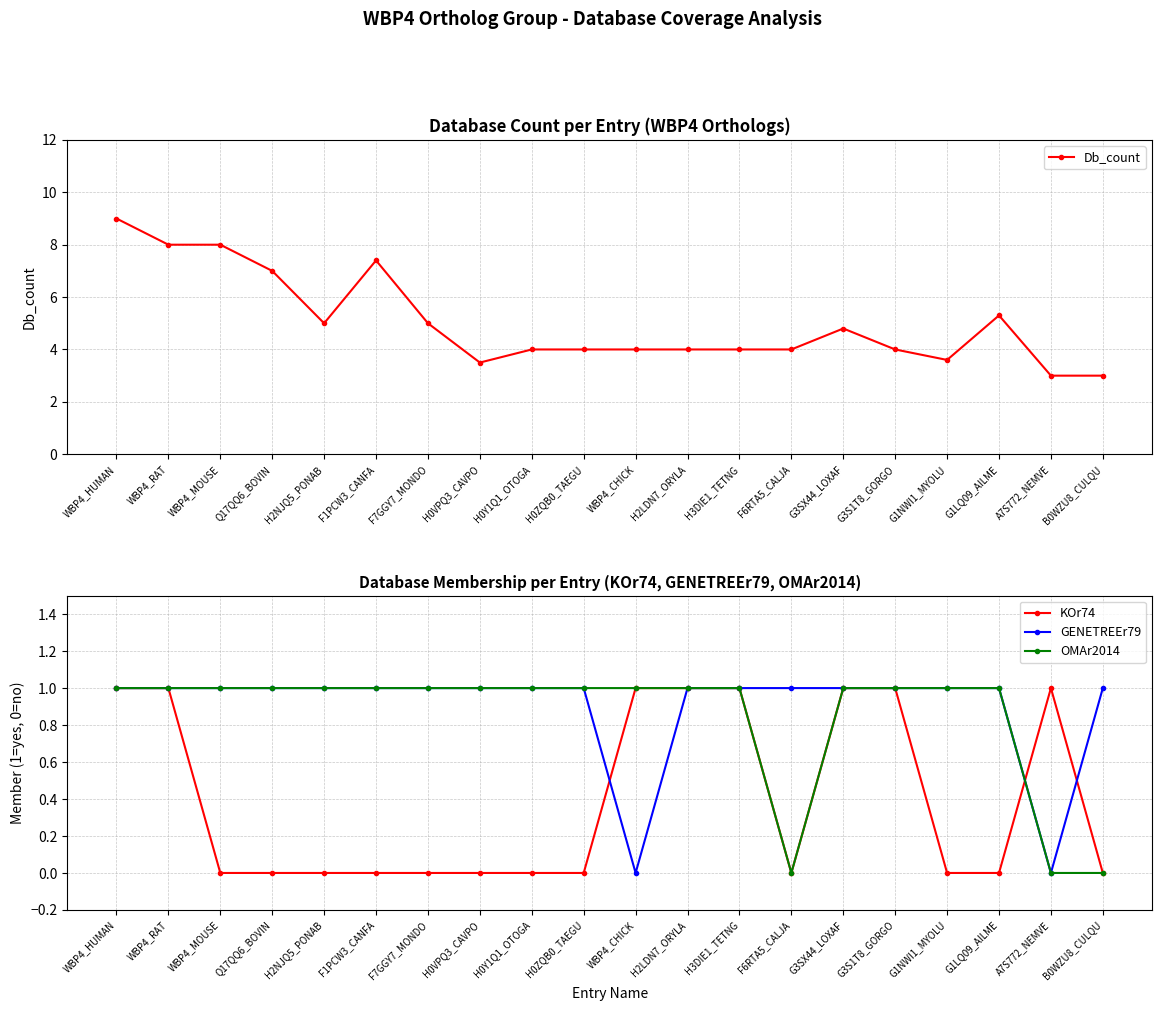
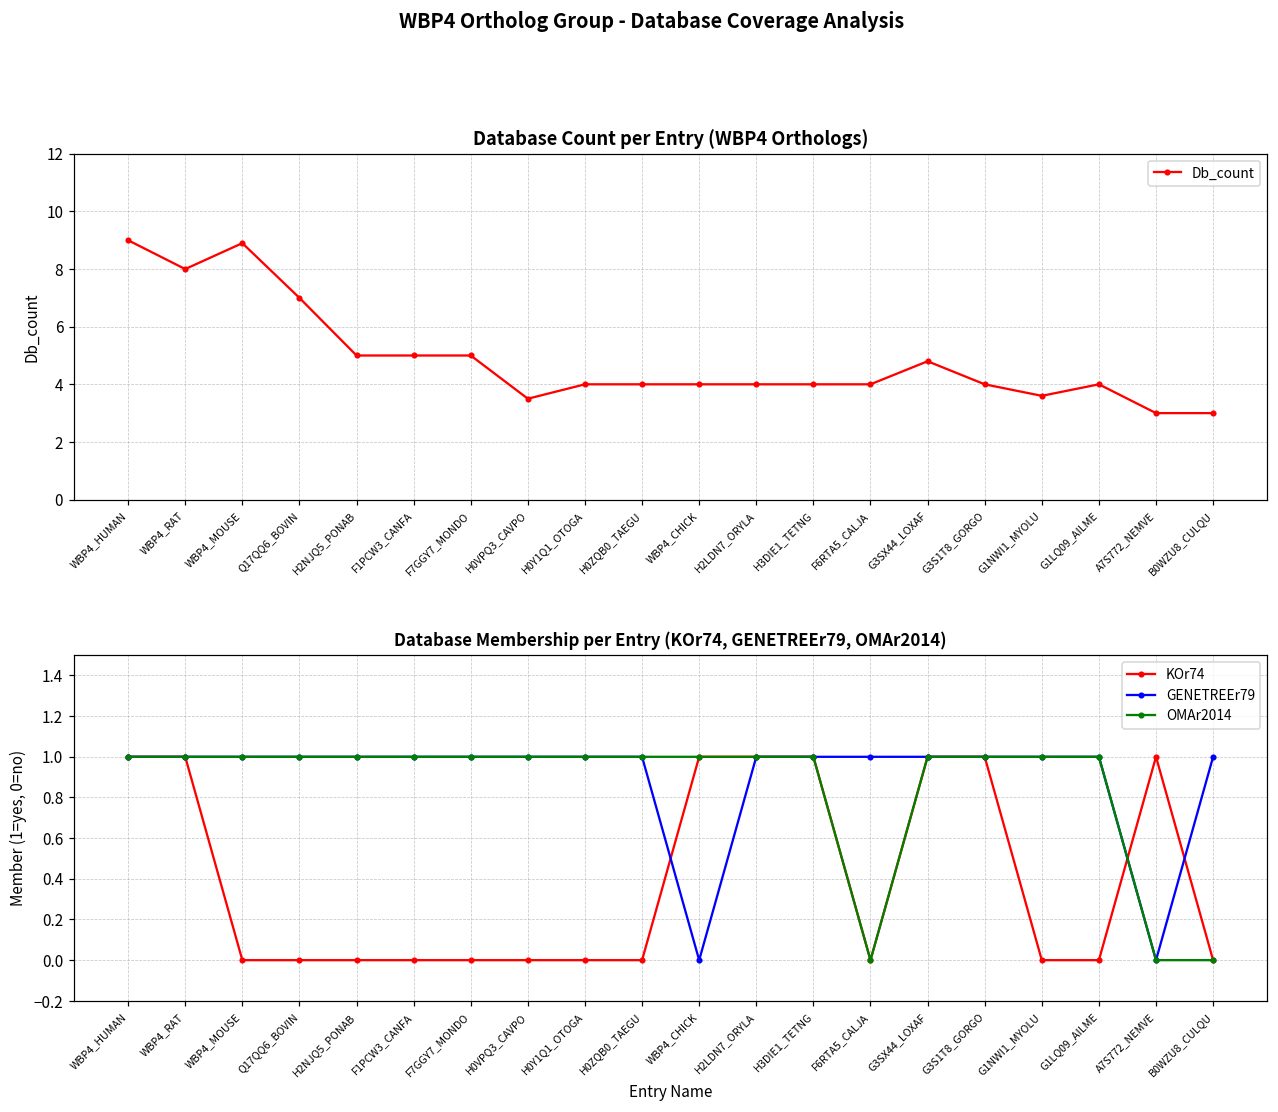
Database Count per Entry (WBP4 Orthologs), WBP4_MOUSE: 8.0 -> 8.9
Database Count per Entry (WBP4 Orthologs), F1PCW3_CANFA: 7.4 -> 5.0
Database Count per Entry (WBP4 Orthologs), G1LQ09_AILME: 5.3 -> 4.0
